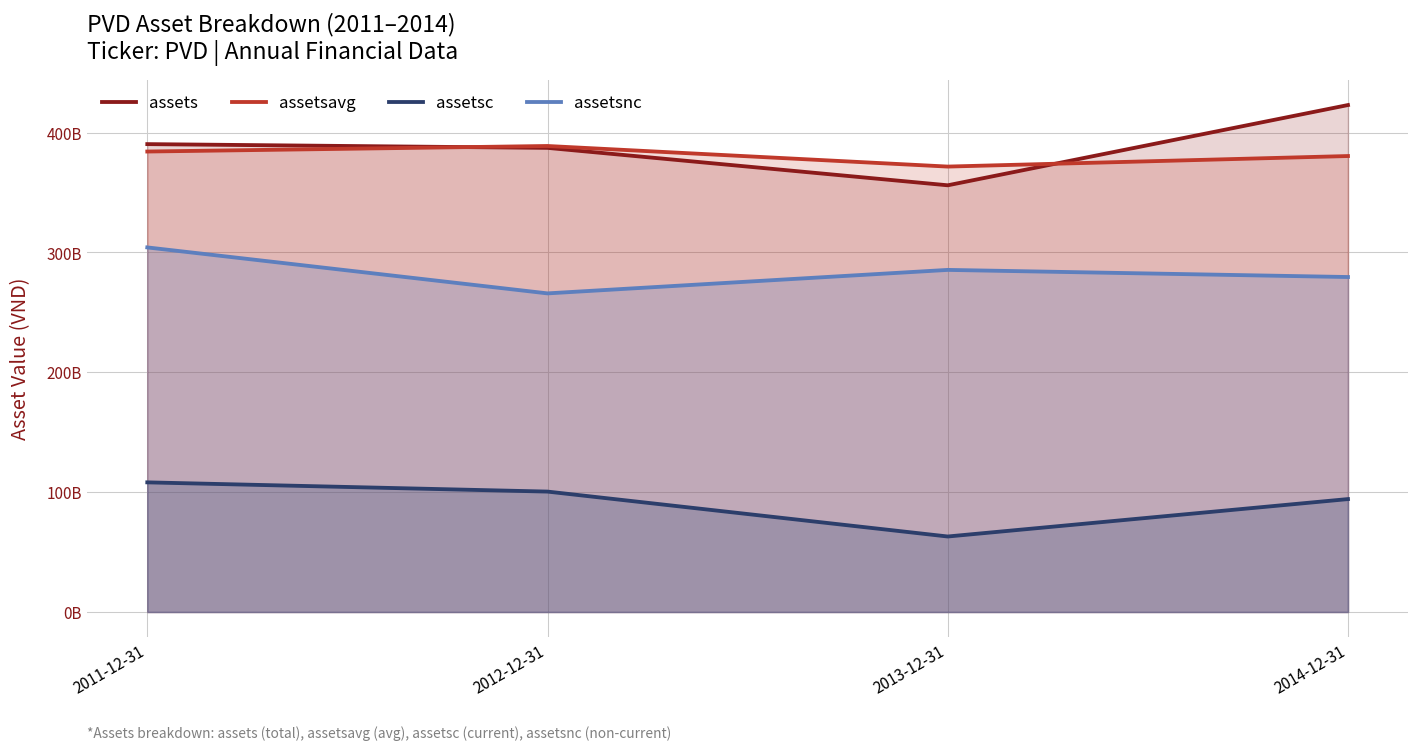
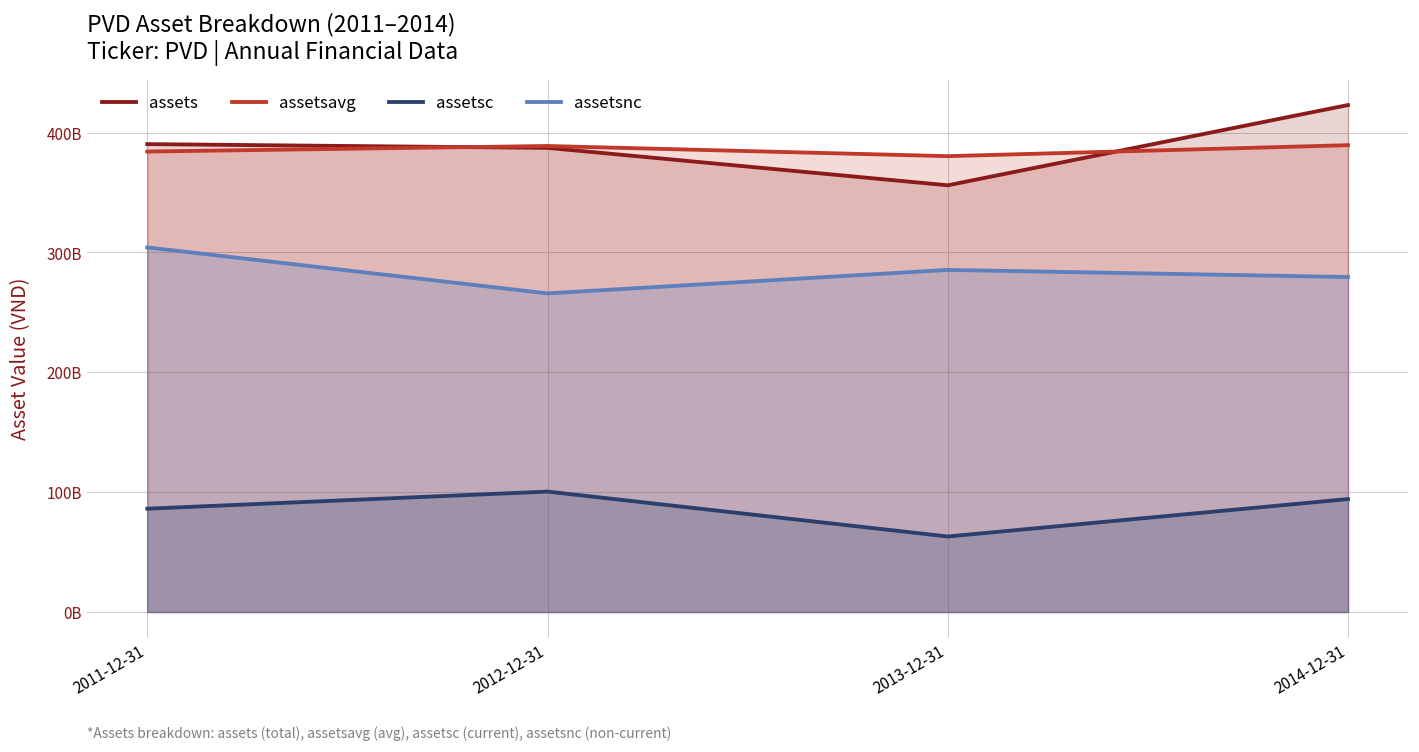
assetsc, 2011-12-31: 108000000000 -> 86000000000
assetsavg, 2013-12-31: 372000000000 -> 380000000000
assetsavg, 2014-12-31: 380000000000 -> 389000000000
